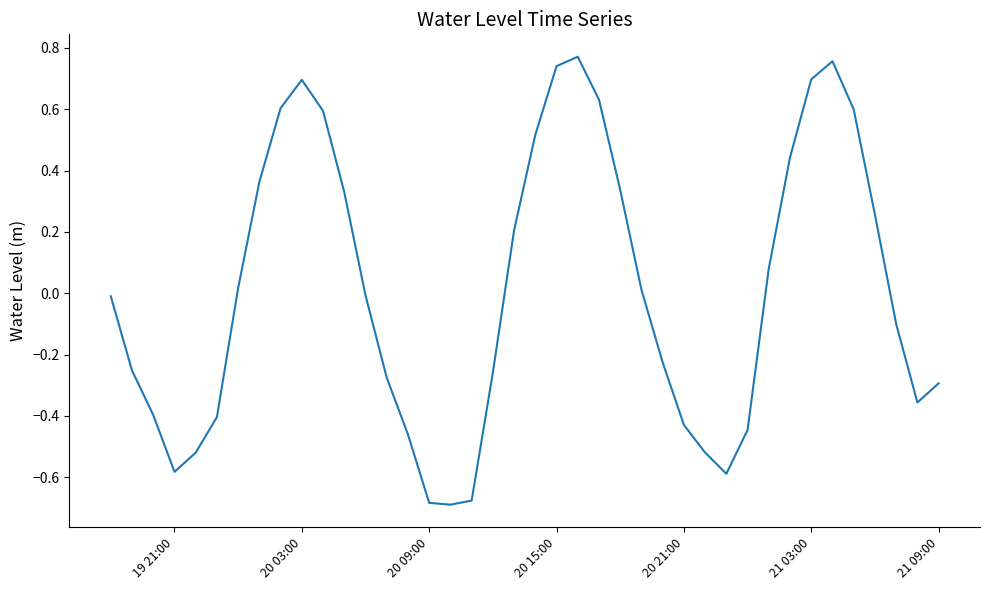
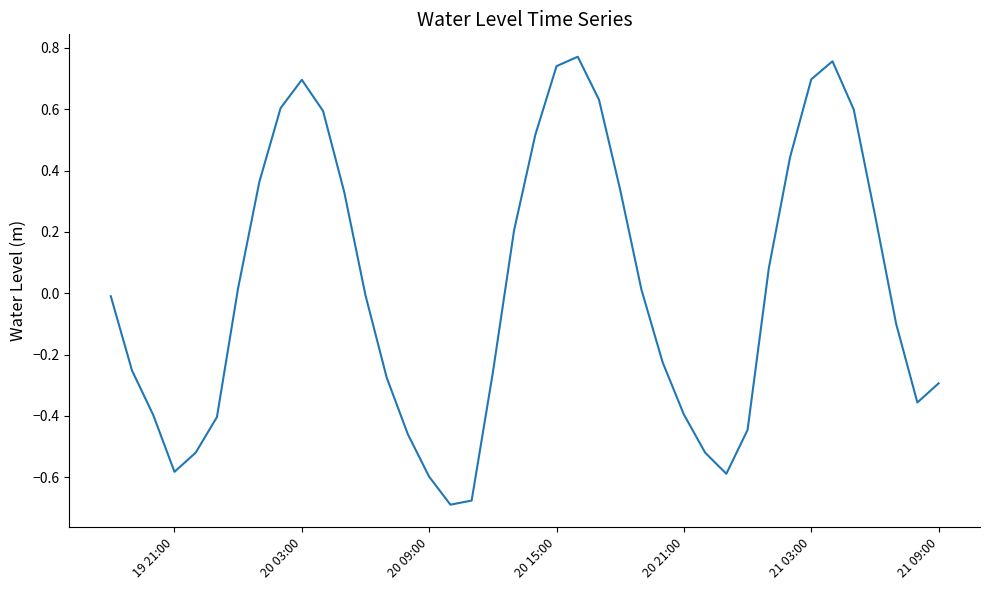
20 09:00: -0.68 -> -0.60
20 21:00: -0.43 -> -0.40
